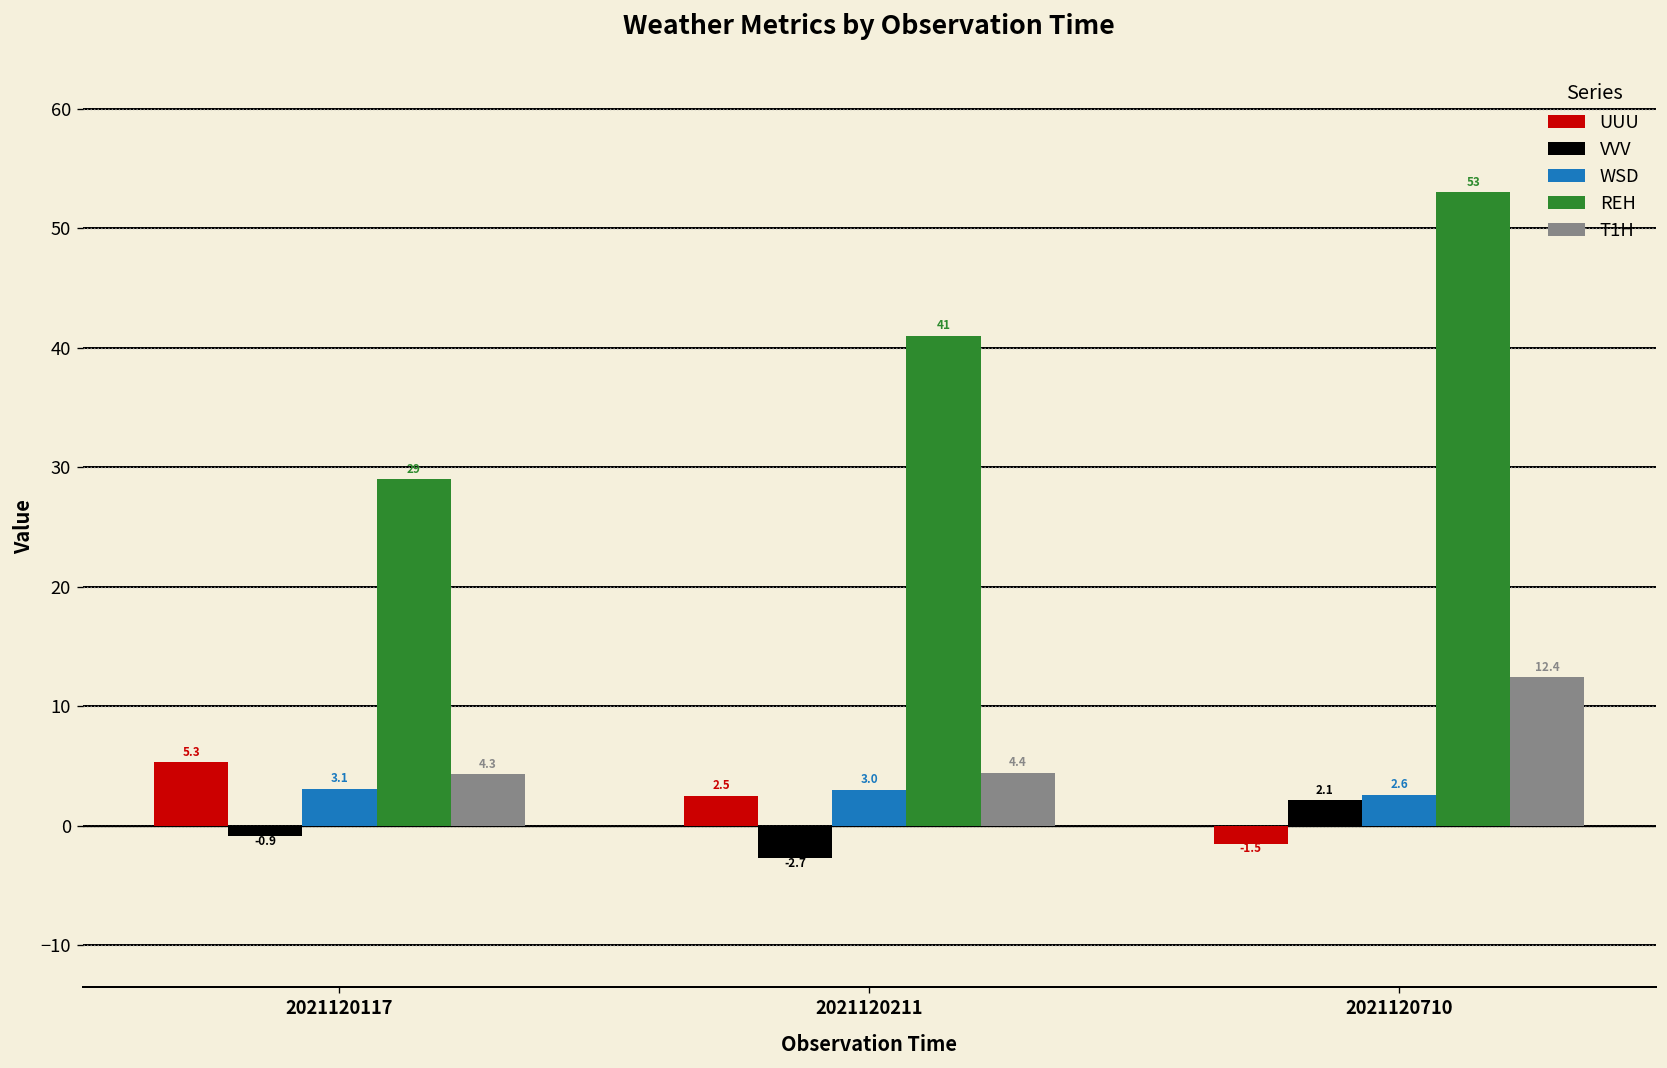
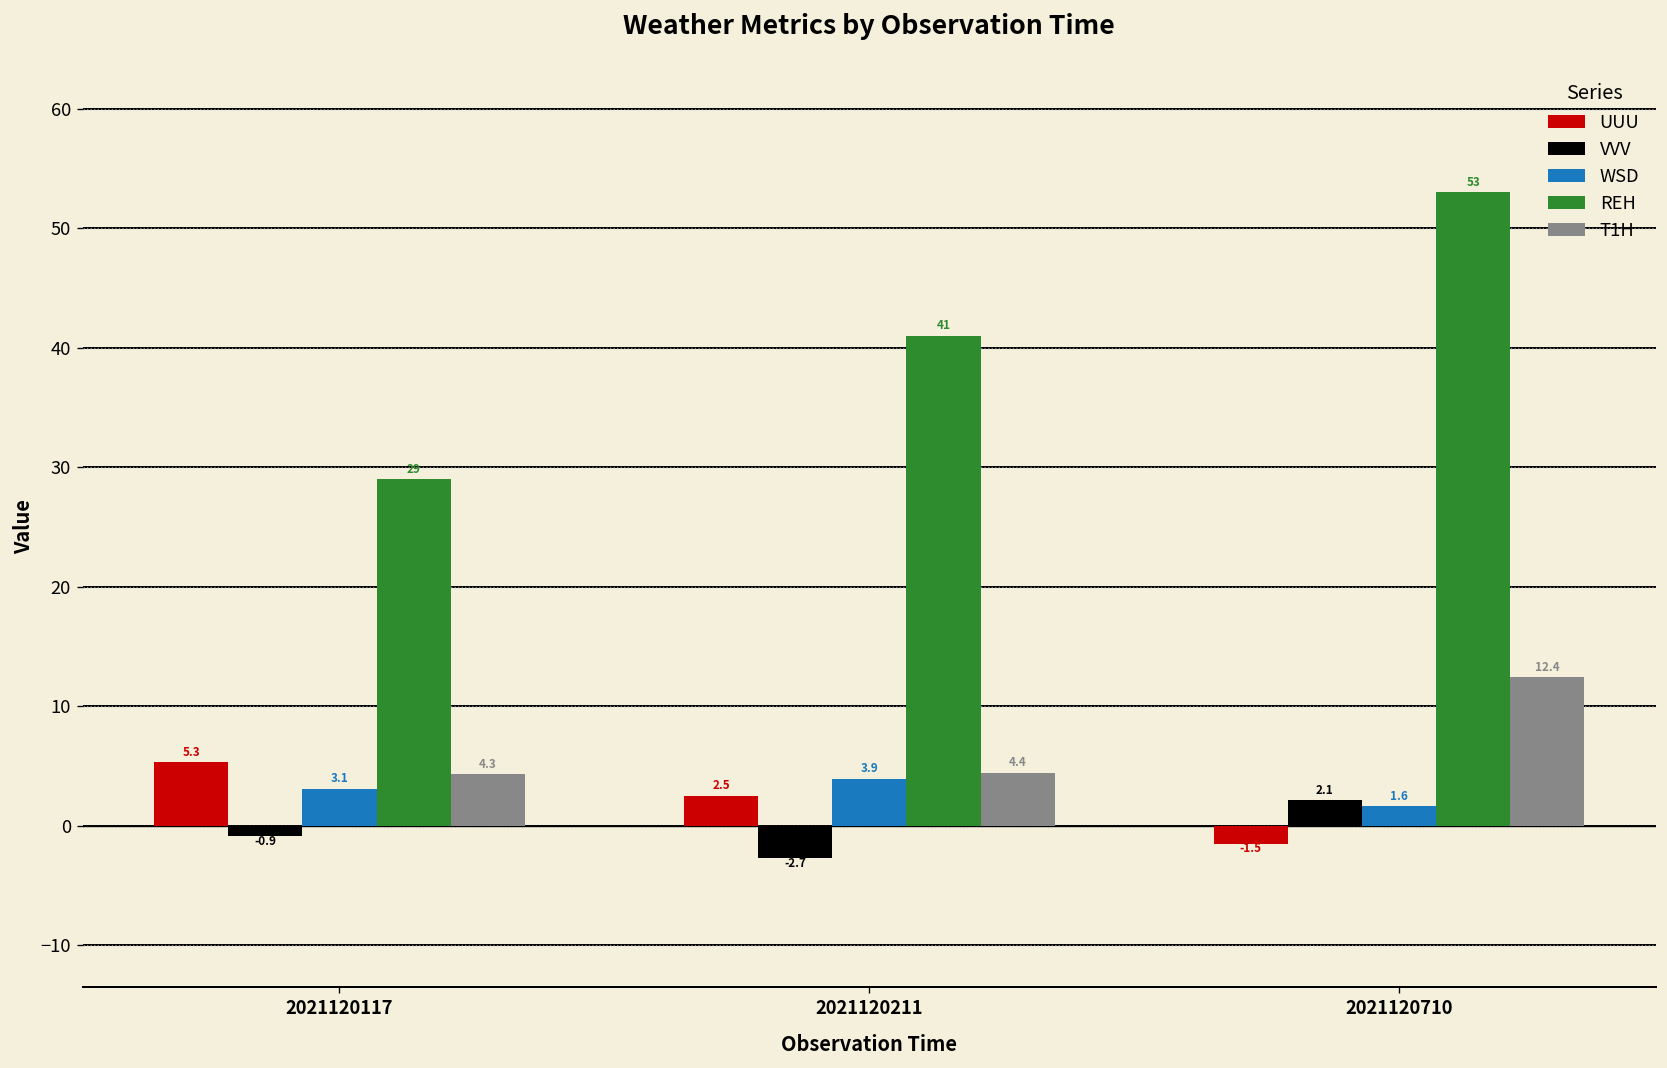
WSD, 2021120211: 3.0 -> 3.9
WSD, 2021120710: 2.6 -> 1.6
